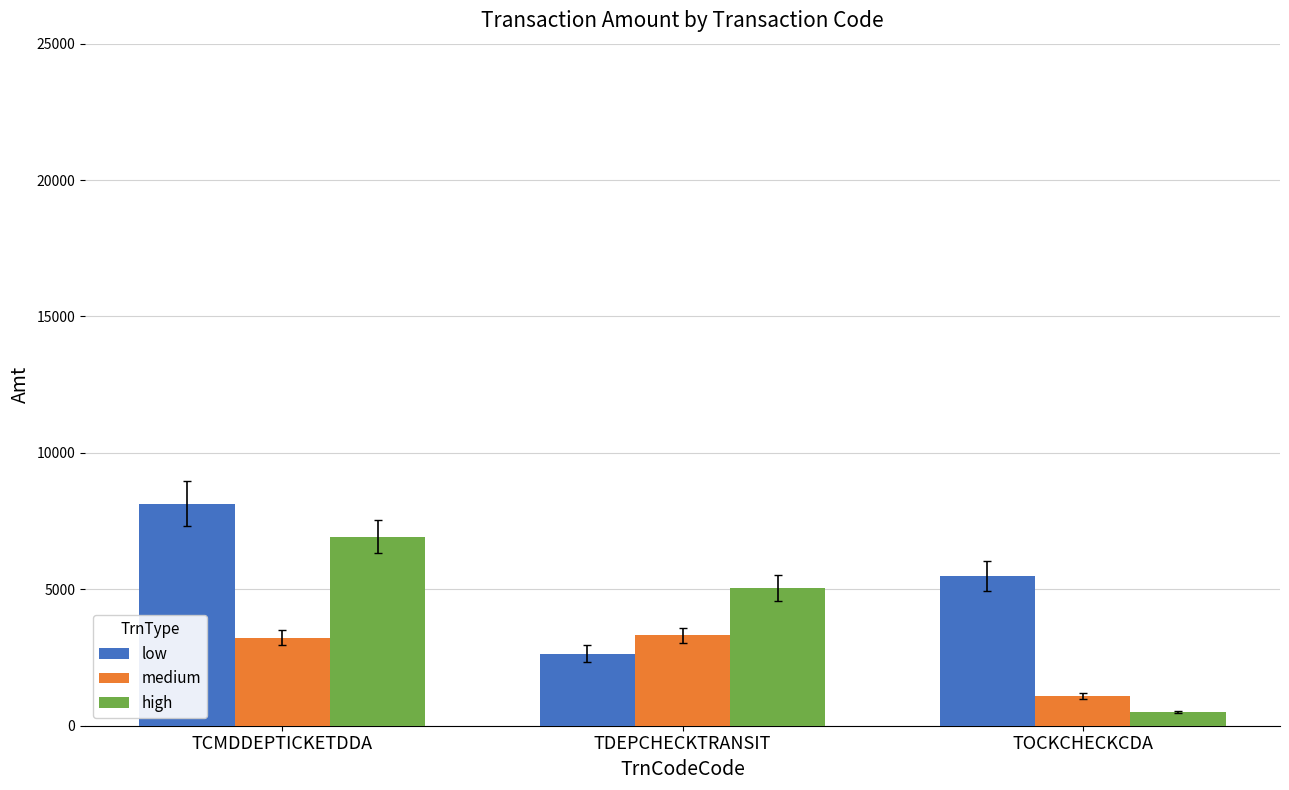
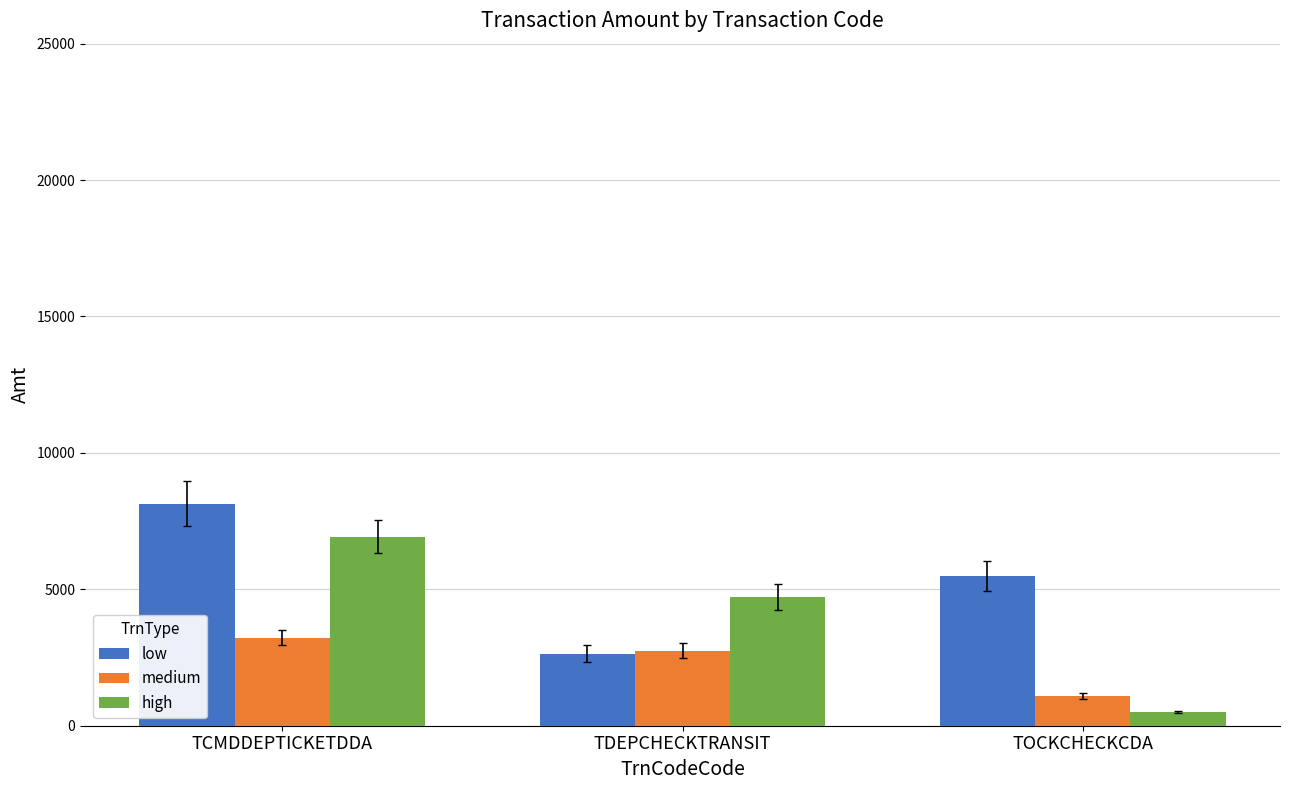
medium, TDEPCHECKTRANSIT: 3300 -> 2700
high, TDEPCHECKTRANSIT: 5000 -> 4700
